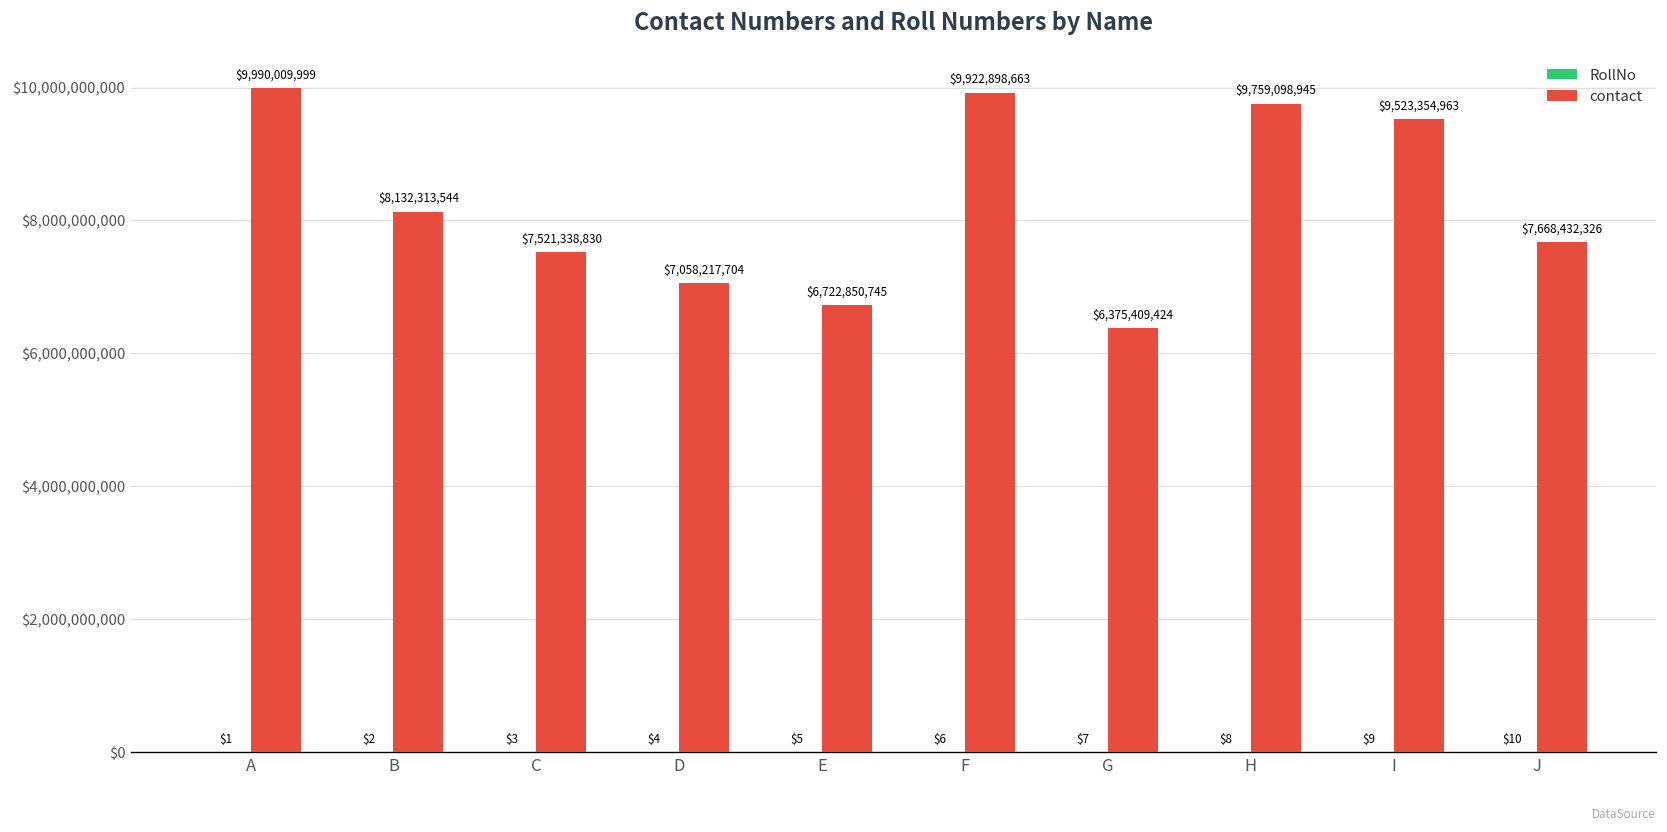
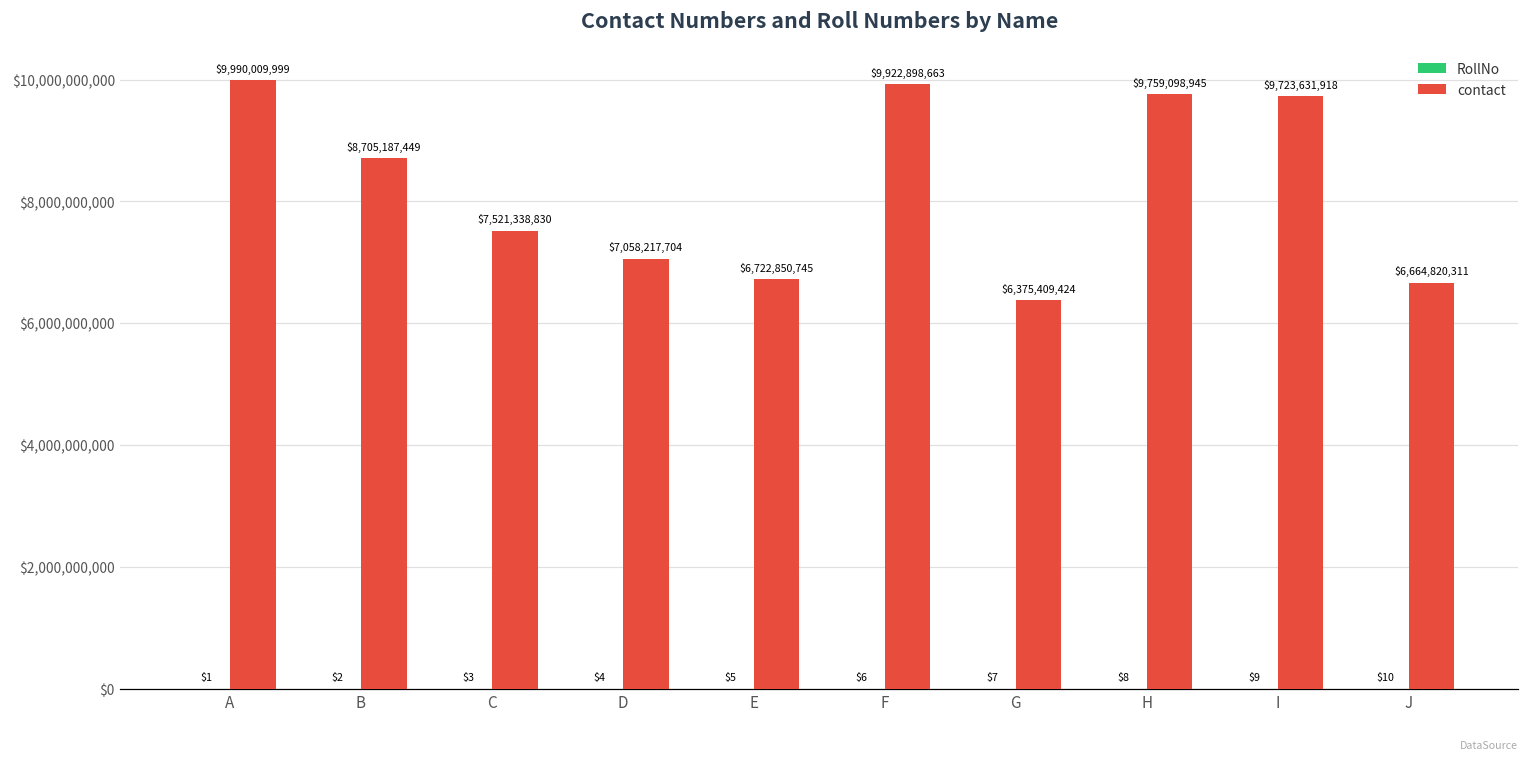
contact, B: $8,132,313,544 -> $8,705,187,449
contact, I: $9,523,354,963 -> $9,723,631,918
contact, J: $7,668,432,326 -> $6,664,820,311
